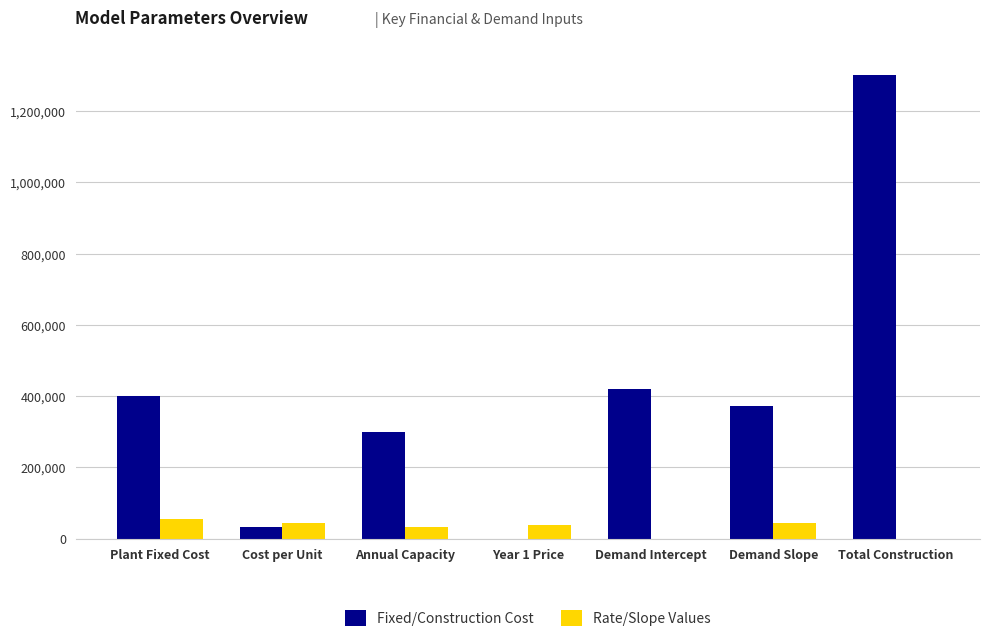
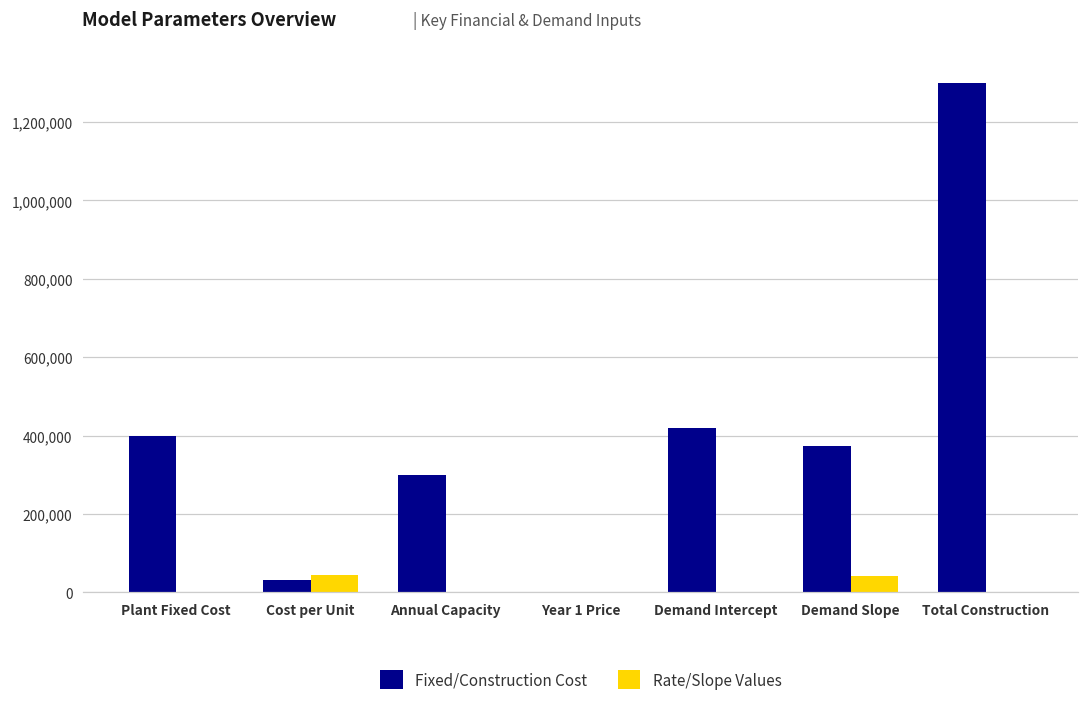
Rate/Slope Values, Plant Fixed Cost: 50,000 -> 0
Rate/Slope Values, Annual Capacity: 30,000 -> 0
Rate/Slope Values, Year 1 Price: 40,000 -> 0
